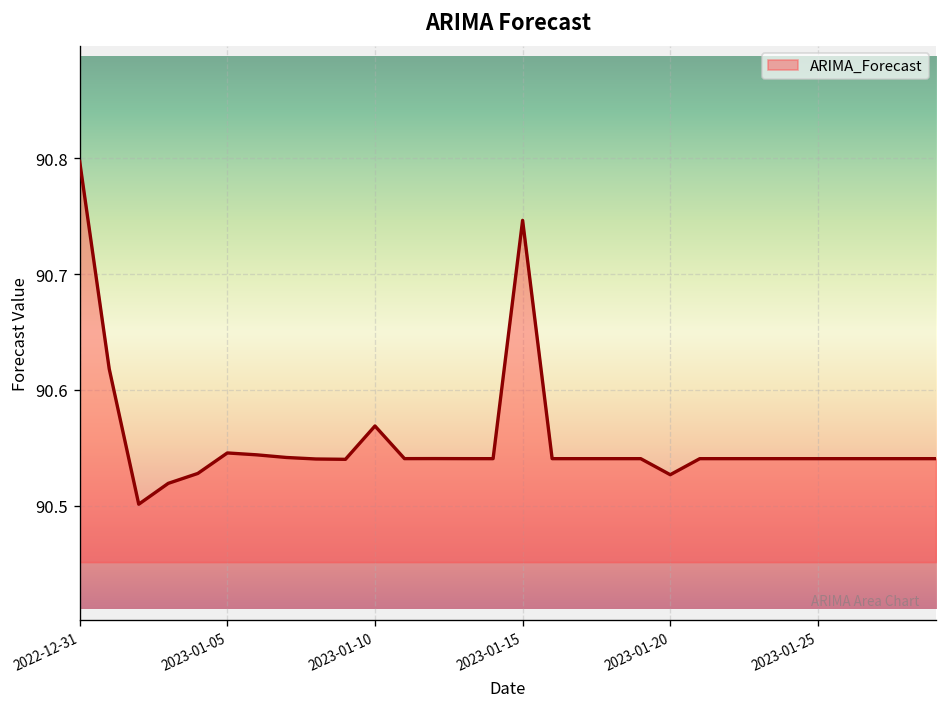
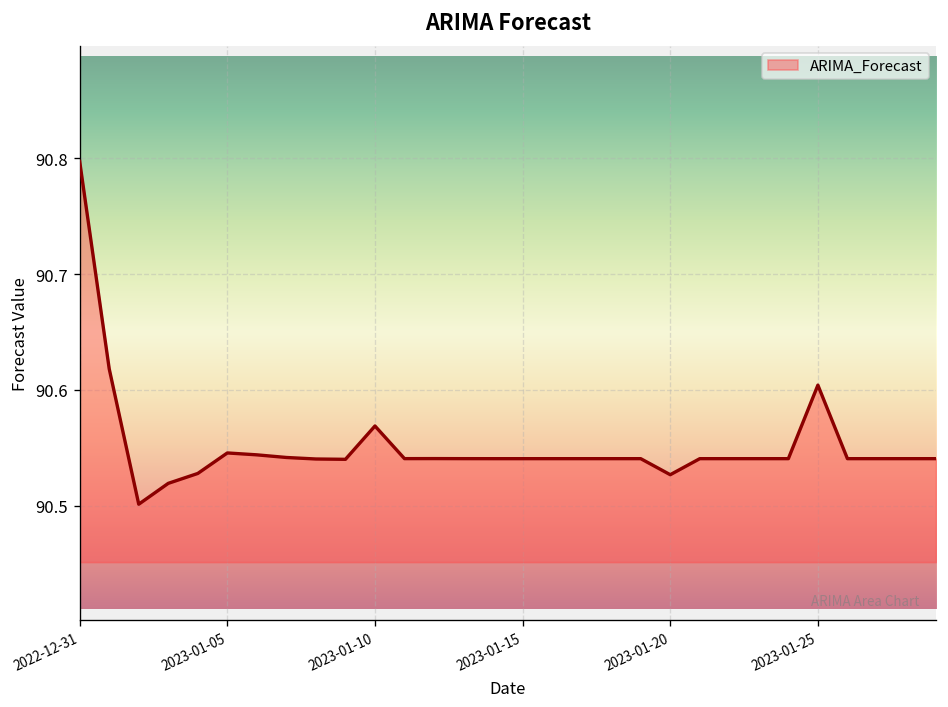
2023-01-15: 90.75 -> 90.54
2023-01-25: 90.54 -> 90.60
